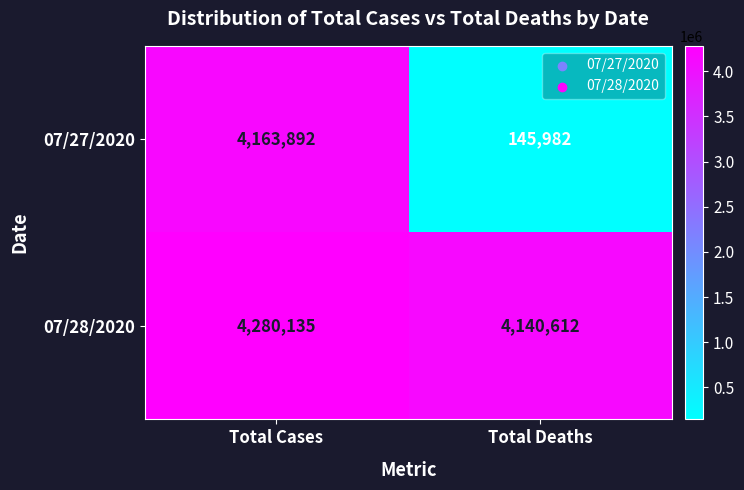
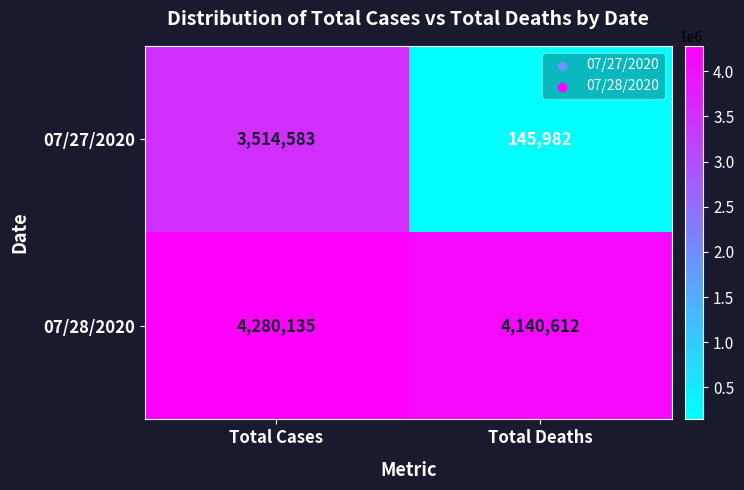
07/27/2020, Total Cases: 4,163,892 -> 3,514,583
